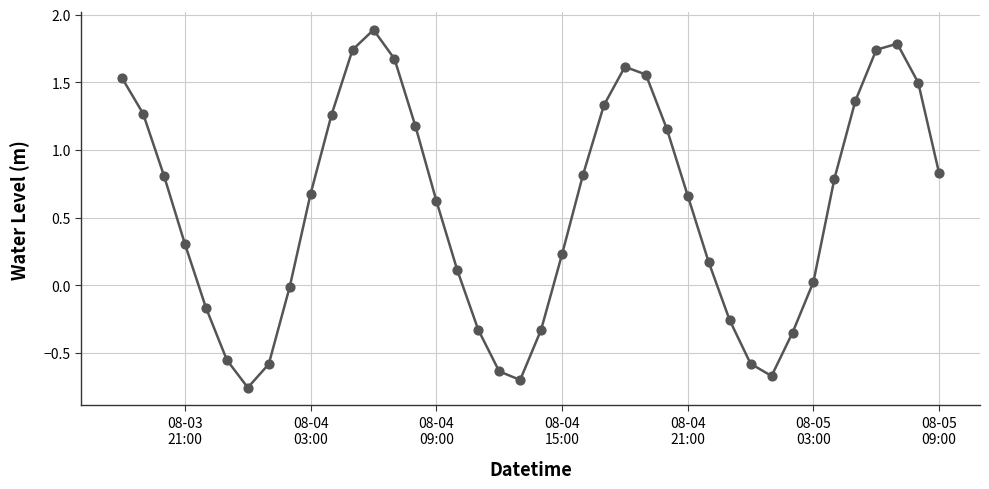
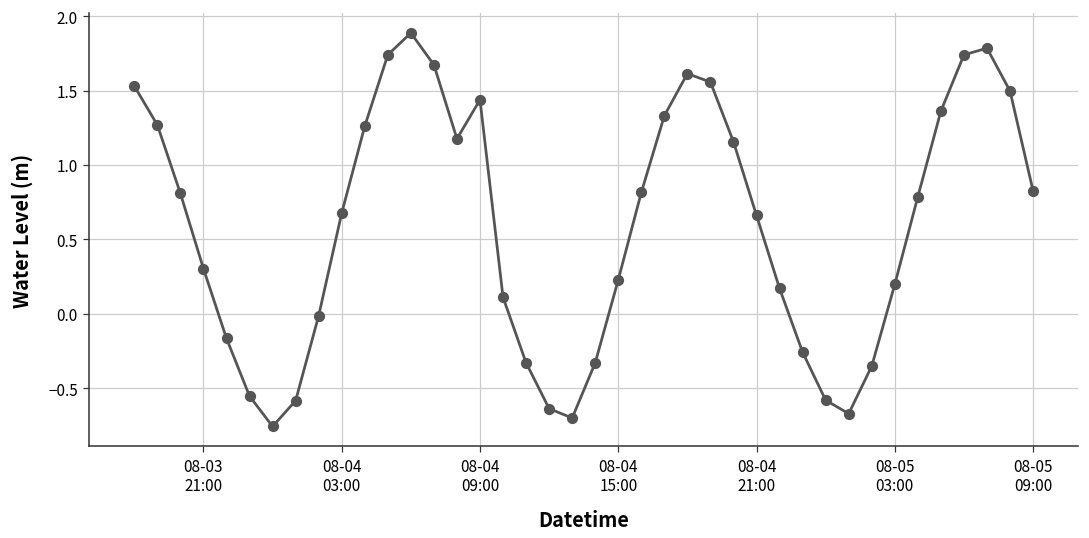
08-04 09:00: 0.62 -> 1.44
08-05 03:00: 0.02 -> 0.20
